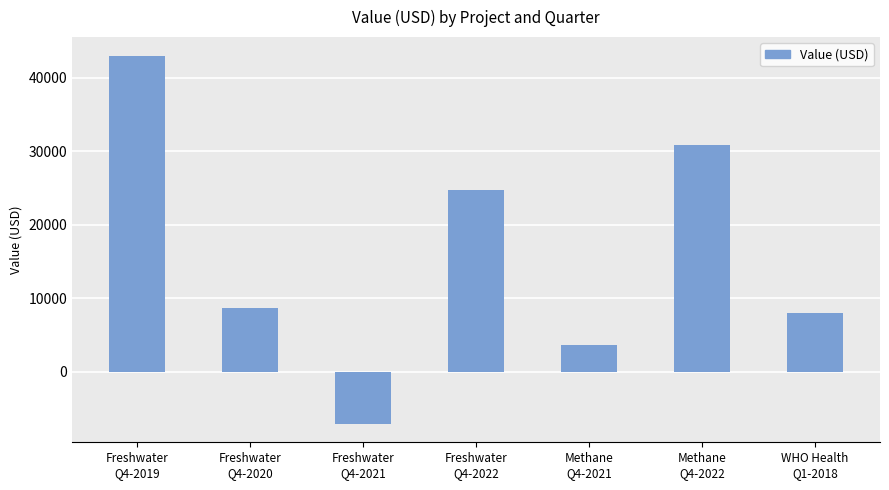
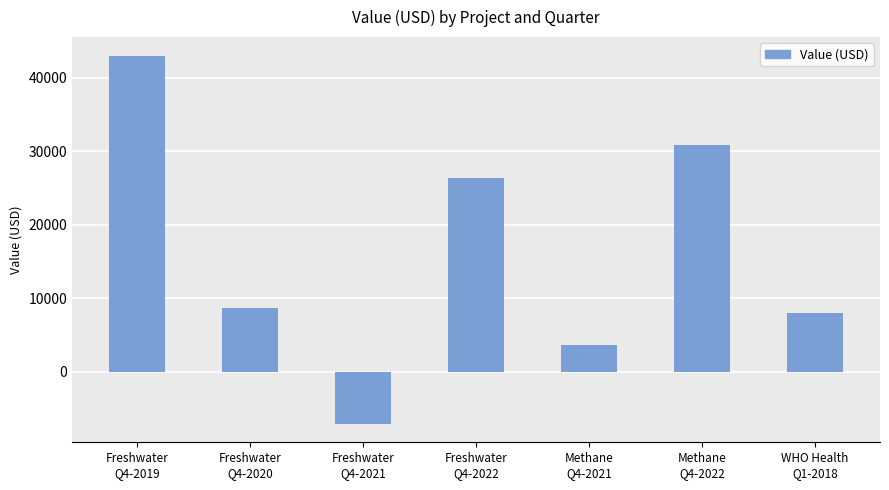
Freshwater Q4-2022: 25000 -> 26000
